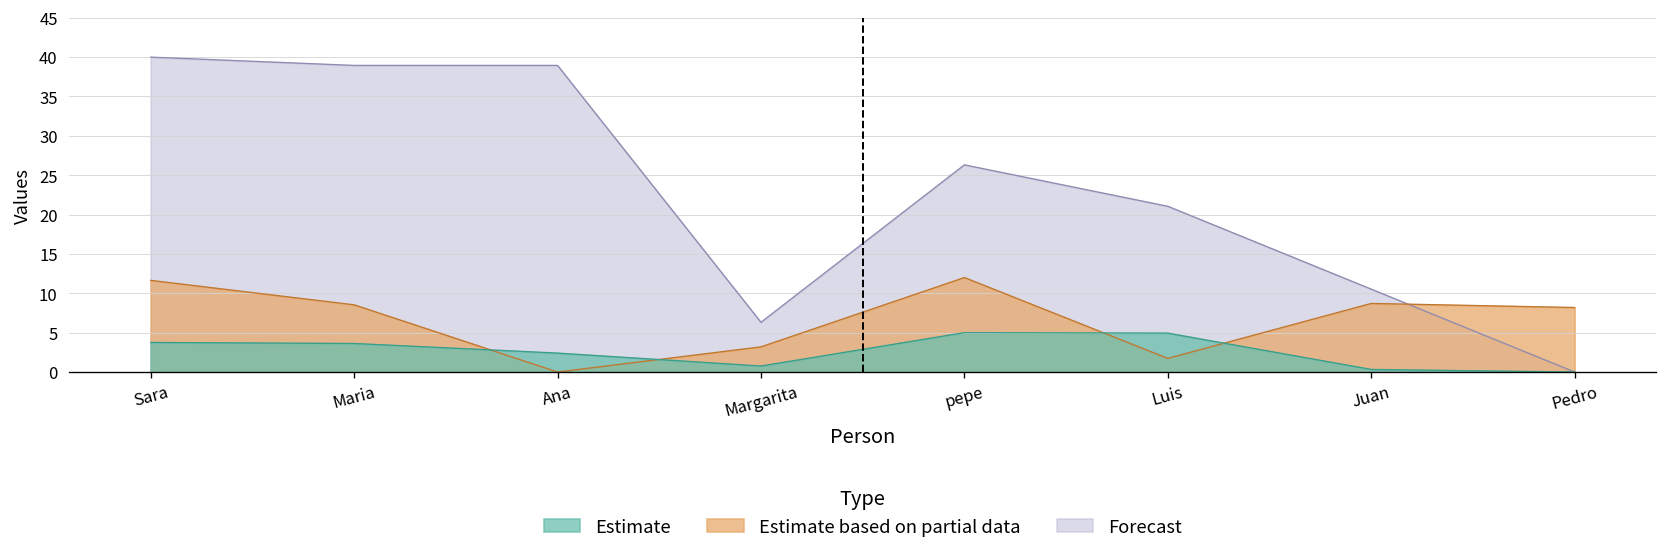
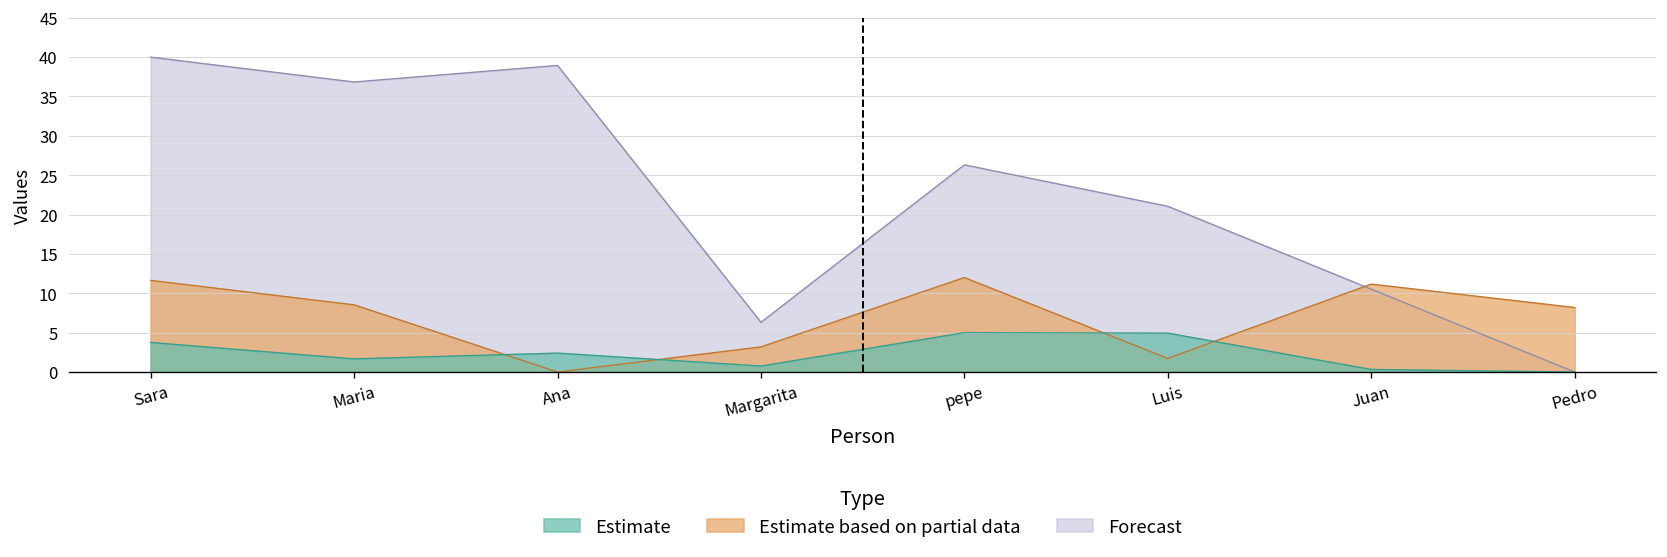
Forecast, Maria: 39 -> 37
Estimate, Maria: 4 -> 2
Estimate based on partial data, Juan: 9 -> 11
